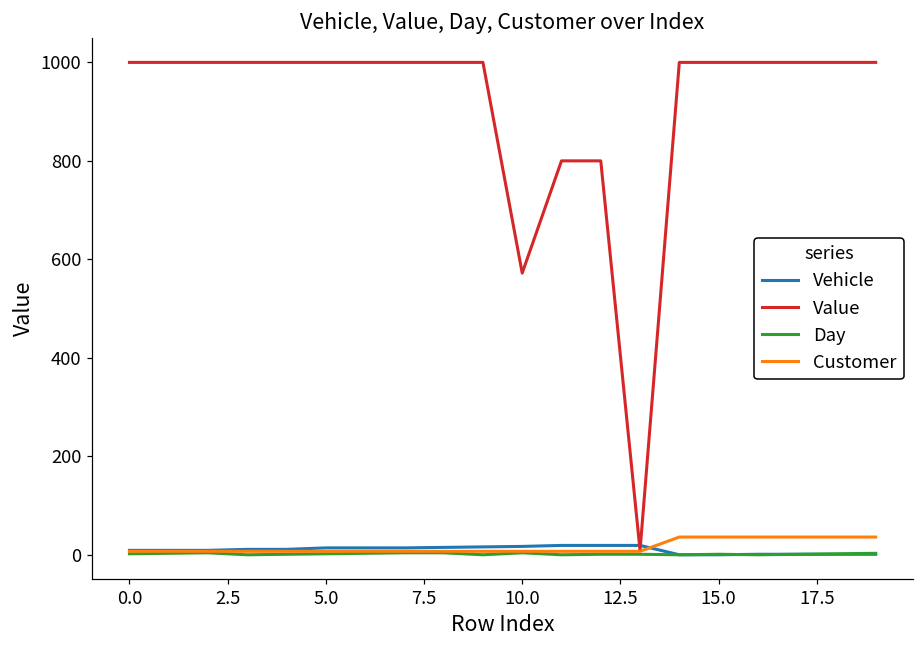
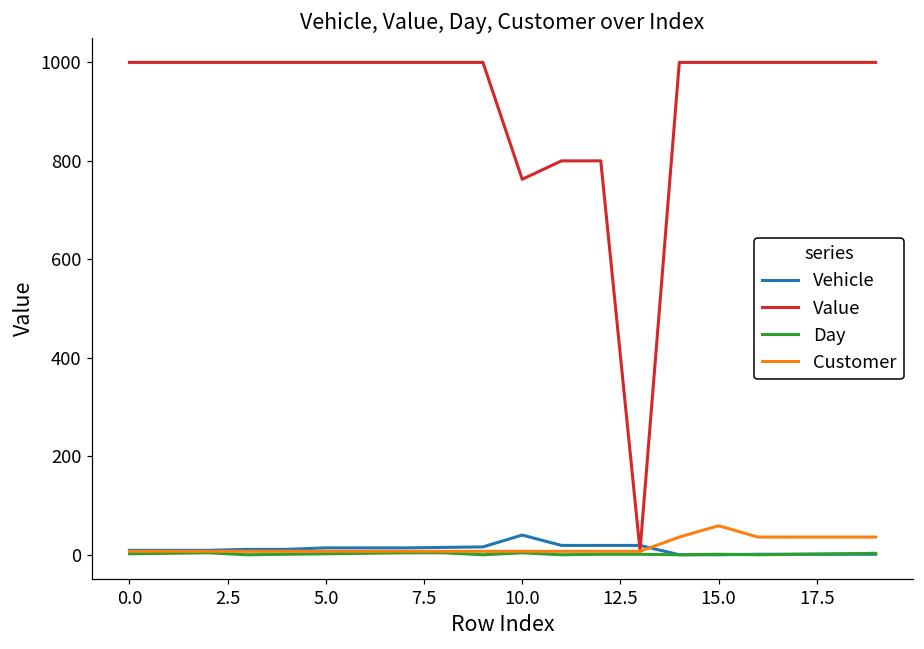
Vehicle, 10.0: 20 -> 40
Value, 10.0: 570 -> 760
Customer, 15.0: 40 -> 60
